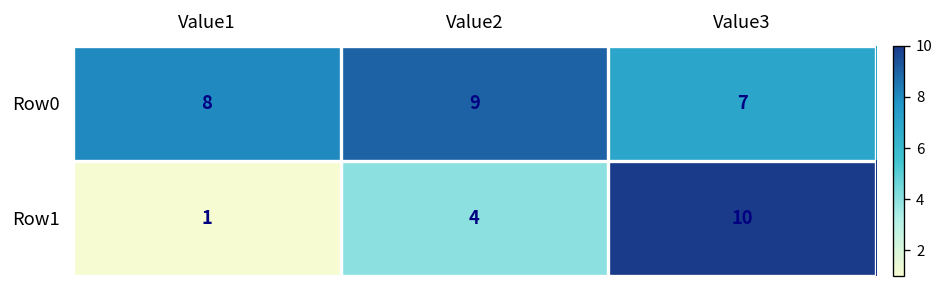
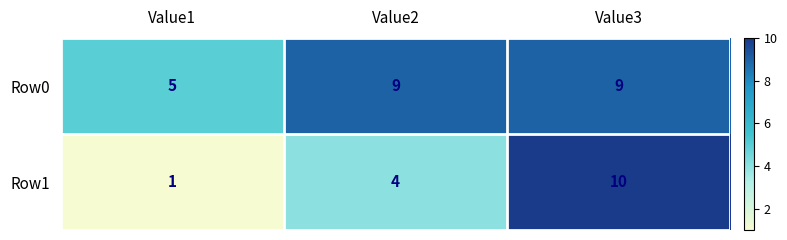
Row0, Value1: 8 -> 5
Row0, Value3: 7 -> 9
